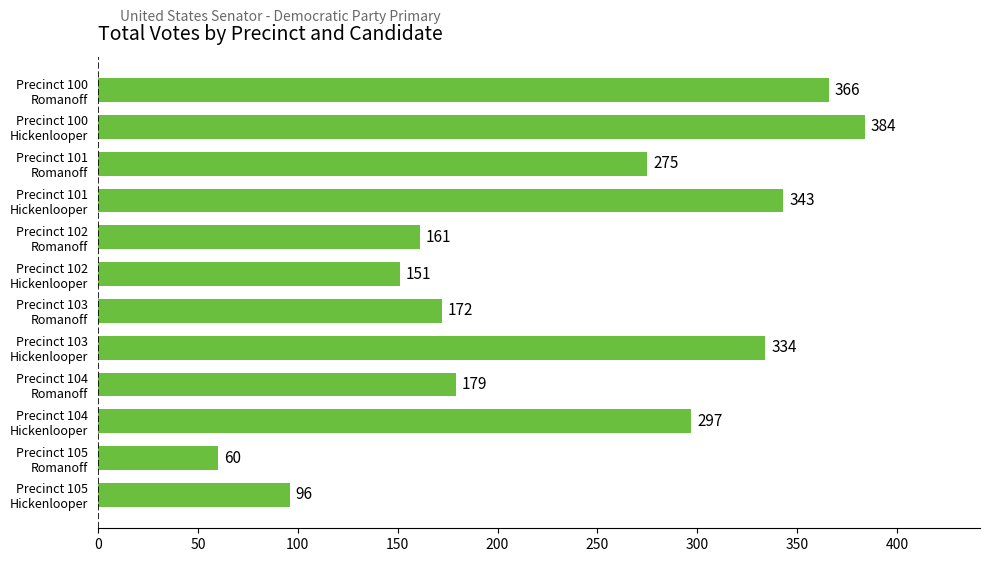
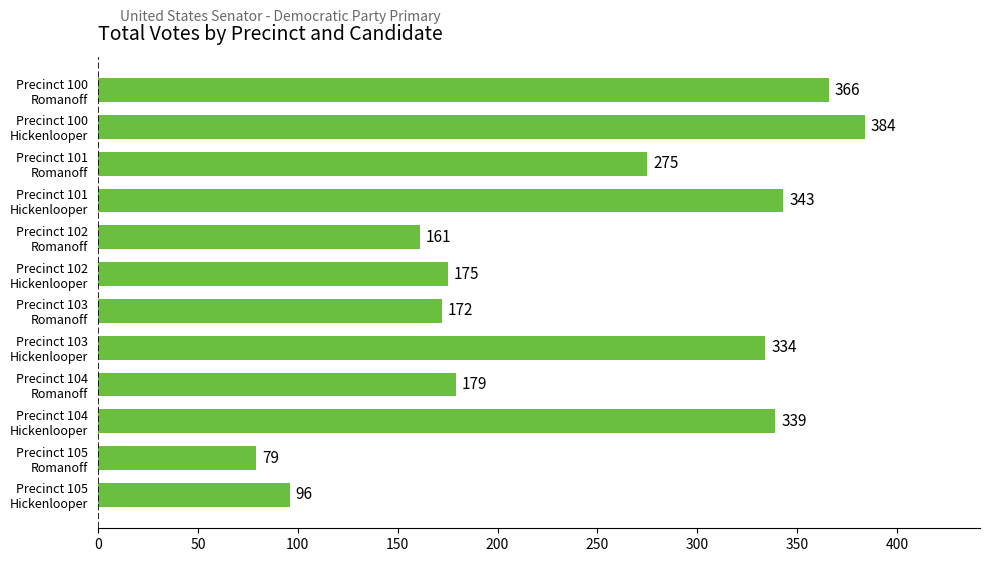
Precinct 102 Hickenlooper: 151 -> 175
Precinct 104 Hickenlooper: 297 -> 339
Precinct 105 Romanoff: 60 -> 79
